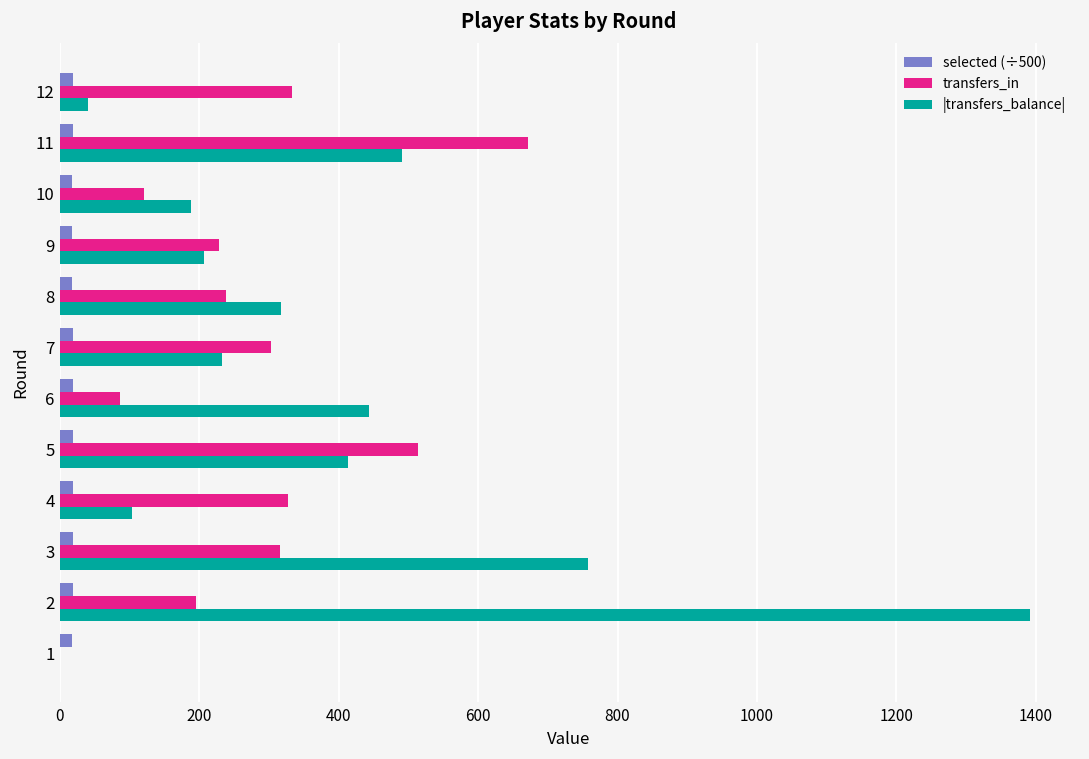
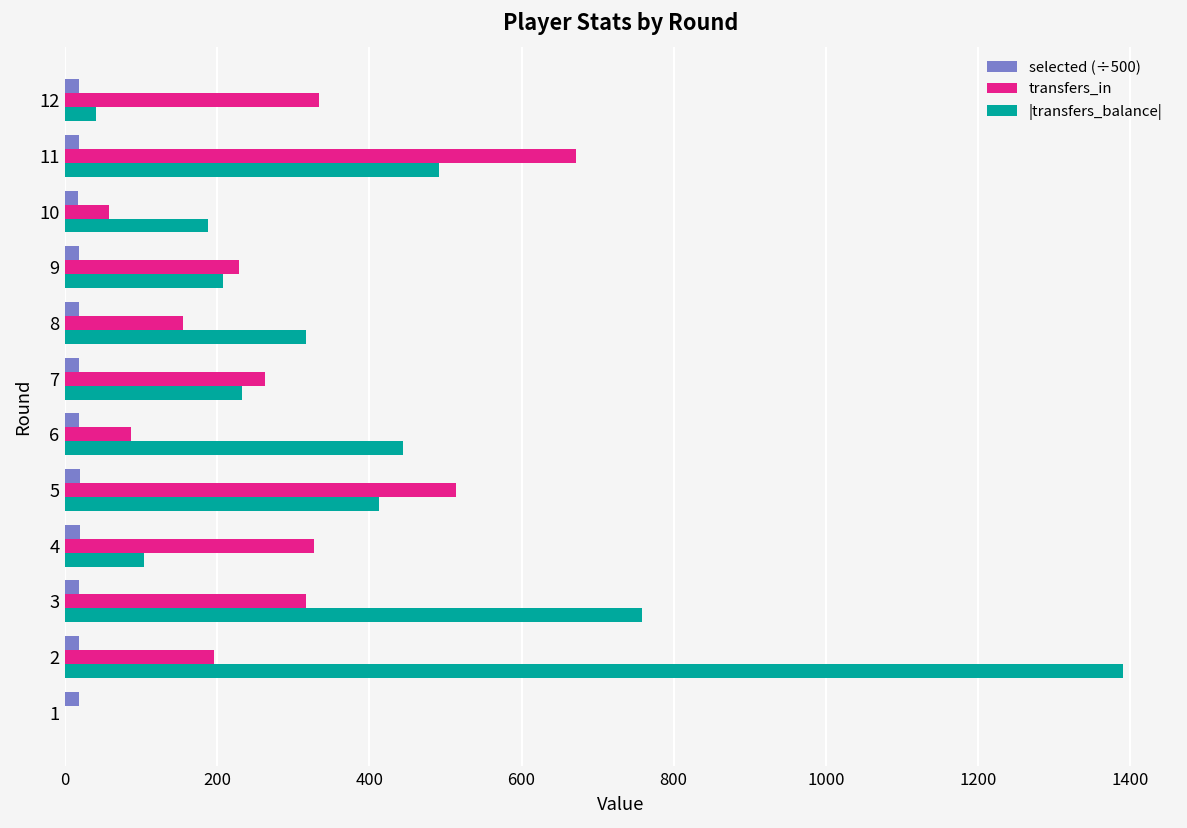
transfers_in, 10: 120 -> 60
transfers_in, 8: 240 -> 160
transfers_in, 7: 300 -> 260
